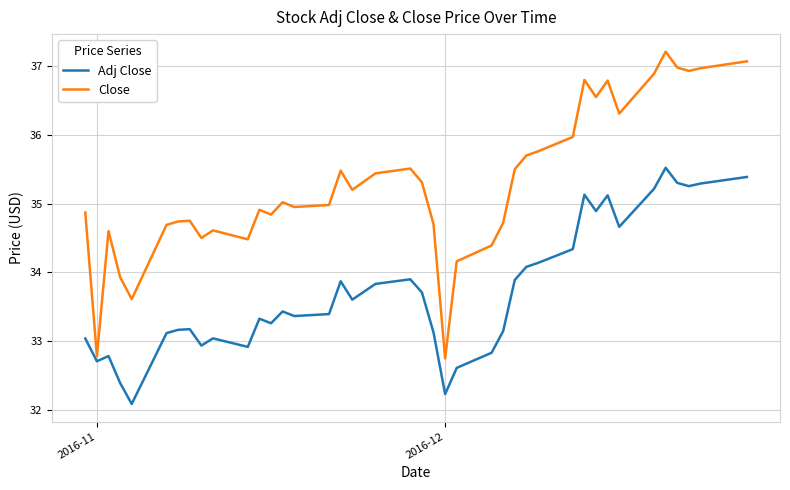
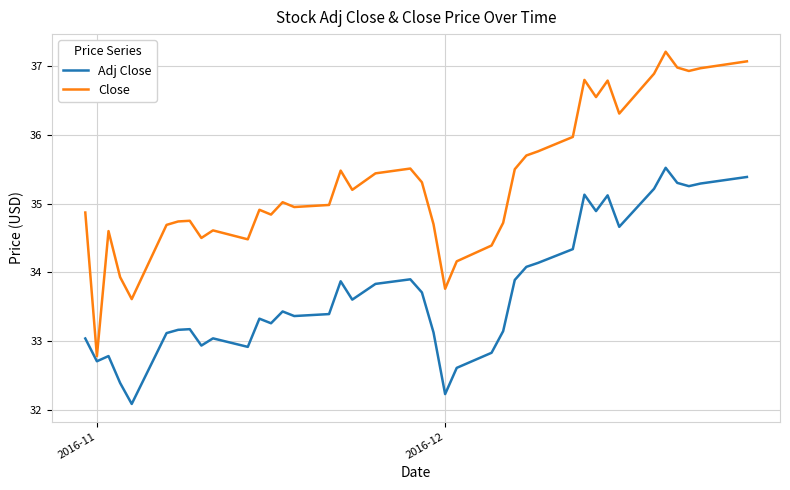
Close, 2016-12: 32.7 -> 33.8
